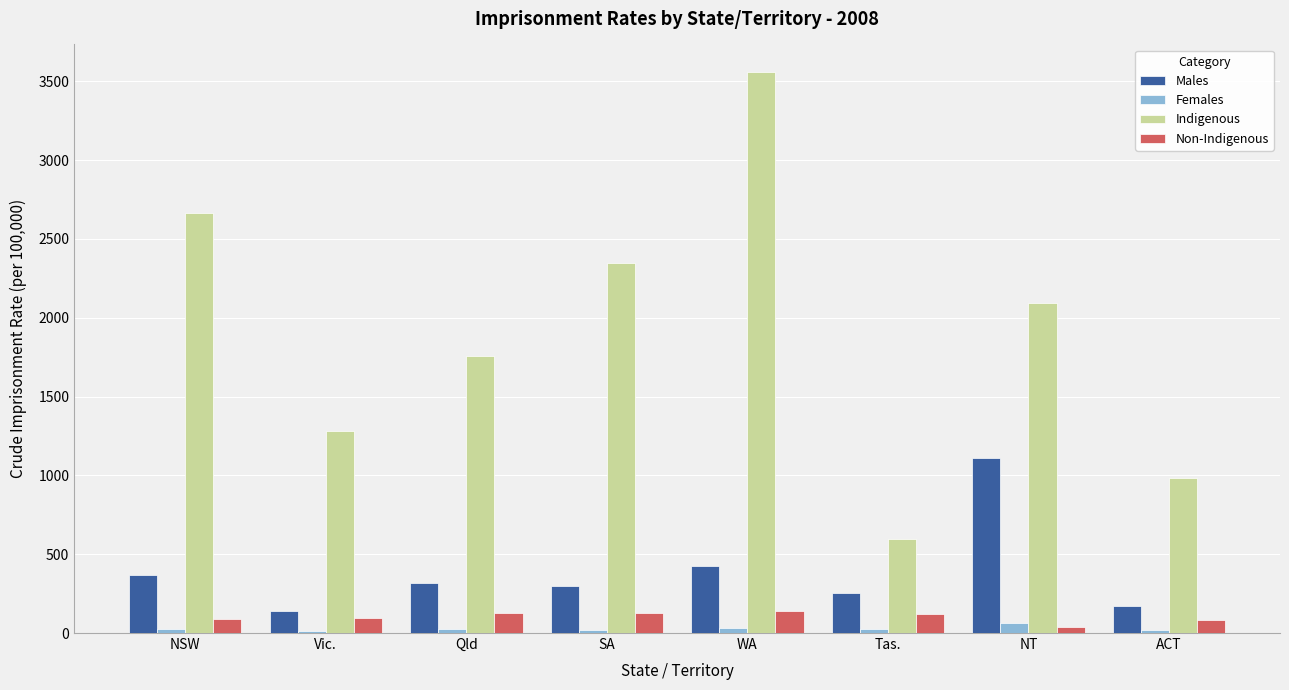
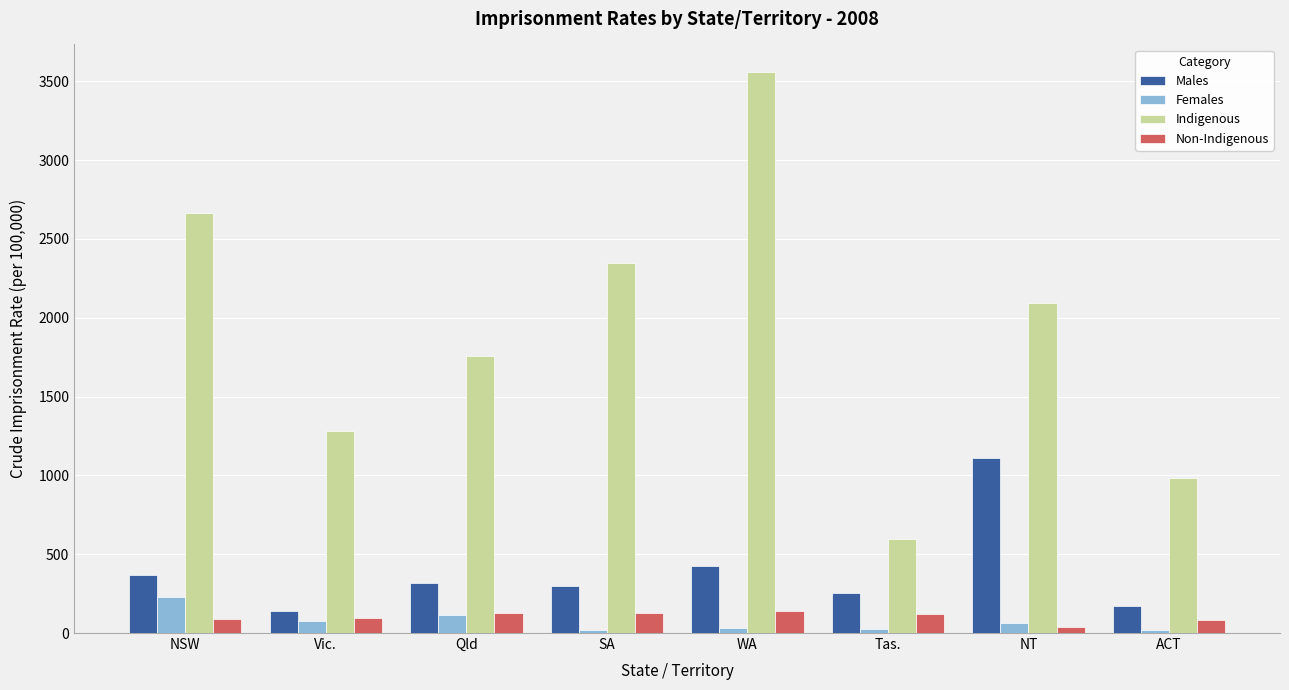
Females, NSW: 30 -> 230
Females, Vic.: 10 -> 80
Females, Qld: 30 -> 110
